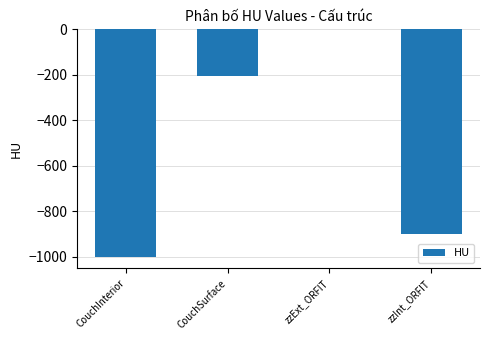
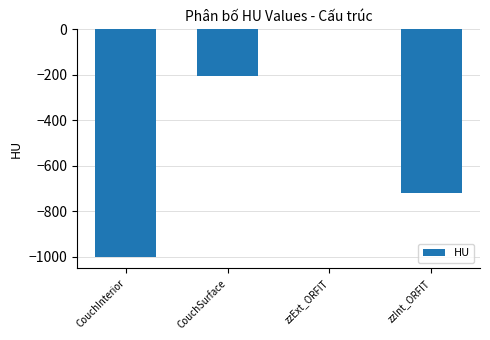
zzInt_ORFIT: -900 -> -720
